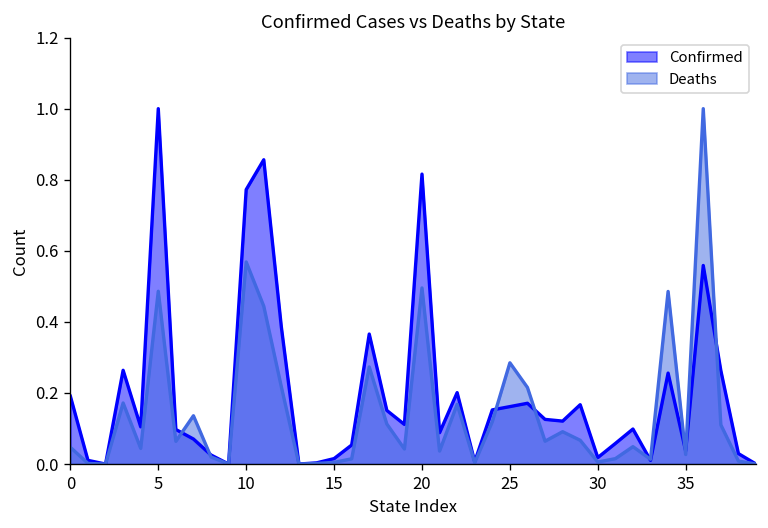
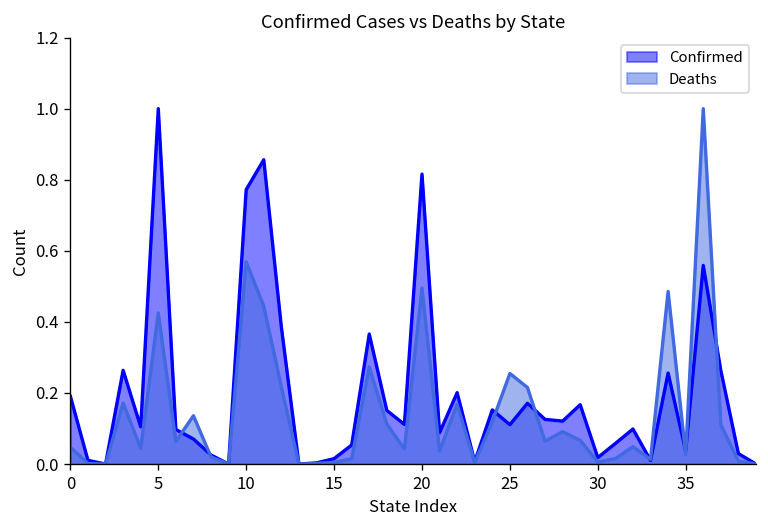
Deaths, 5: 0.49 -> 0.43
Confirmed, 25: 0.16 -> 0.11
Deaths, 25: 0.29 -> 0.25
